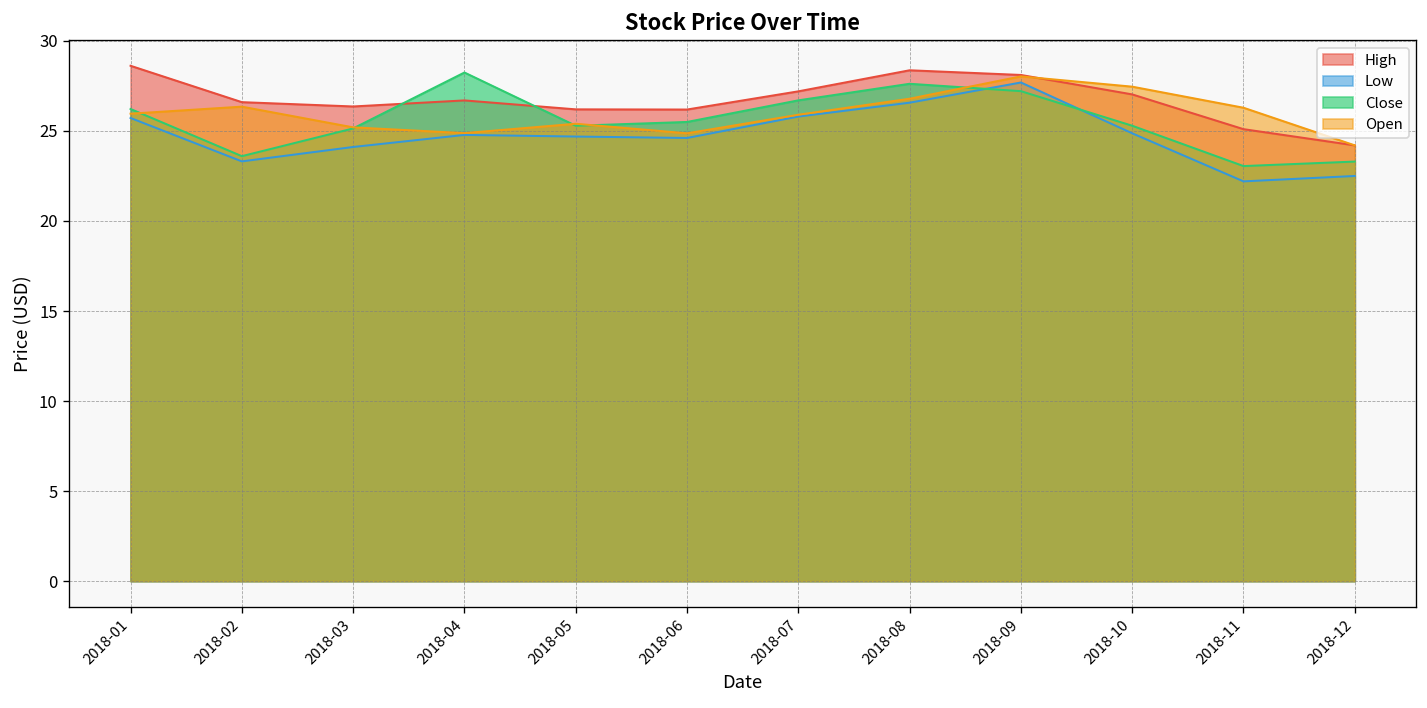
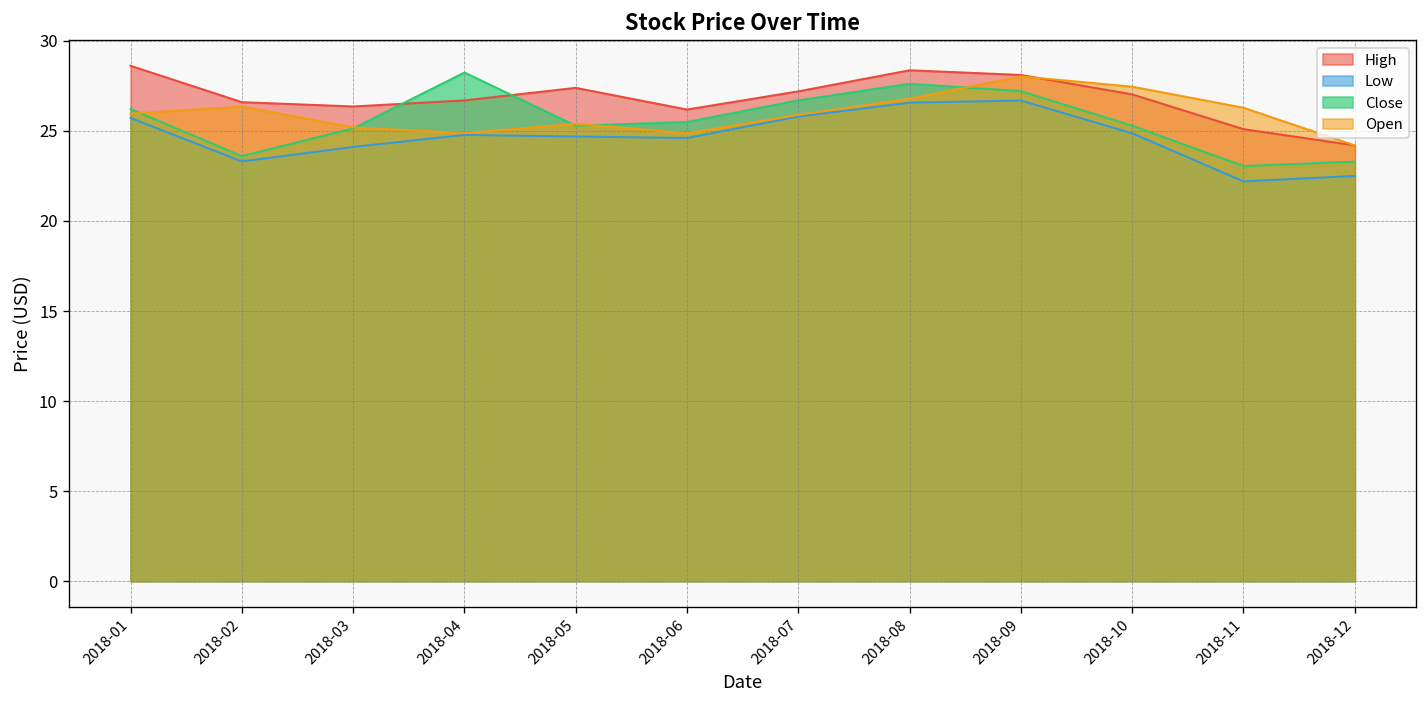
High, 2018-05: 26.2 -> 27.4
Low, 2018-09: 27.7 -> 26.7
